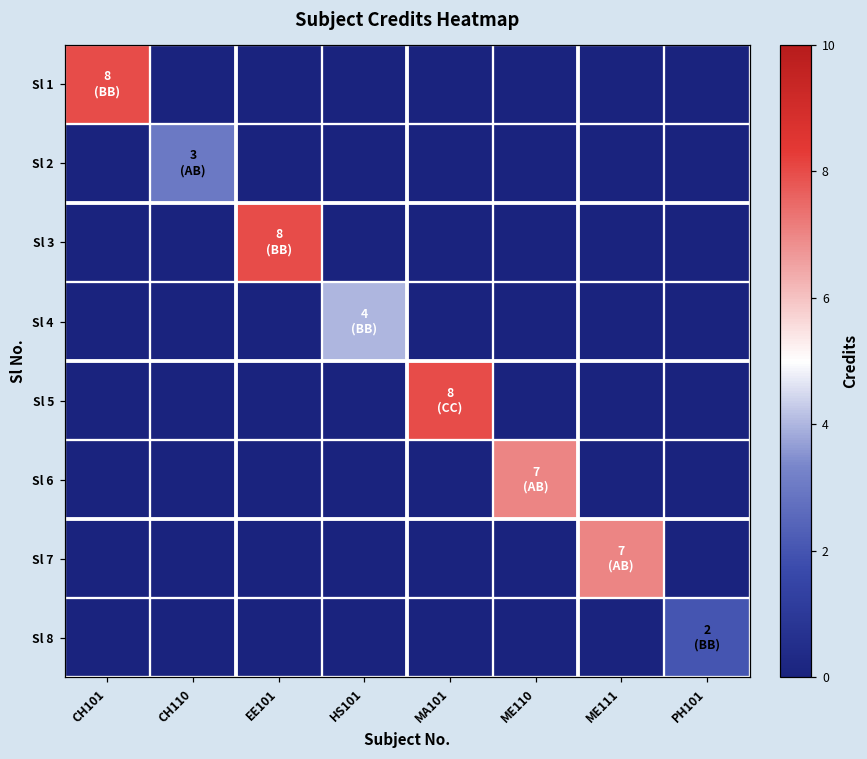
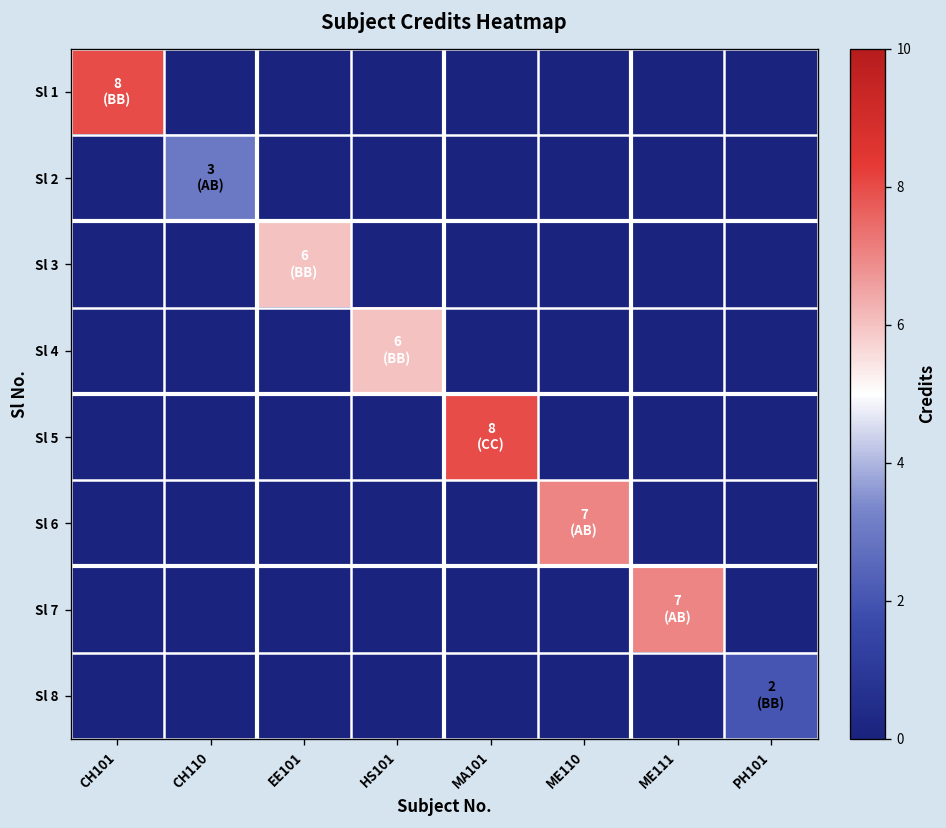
Sl 3, EE101: 8 -> 6
Sl 4, HS101: 4 -> 6
